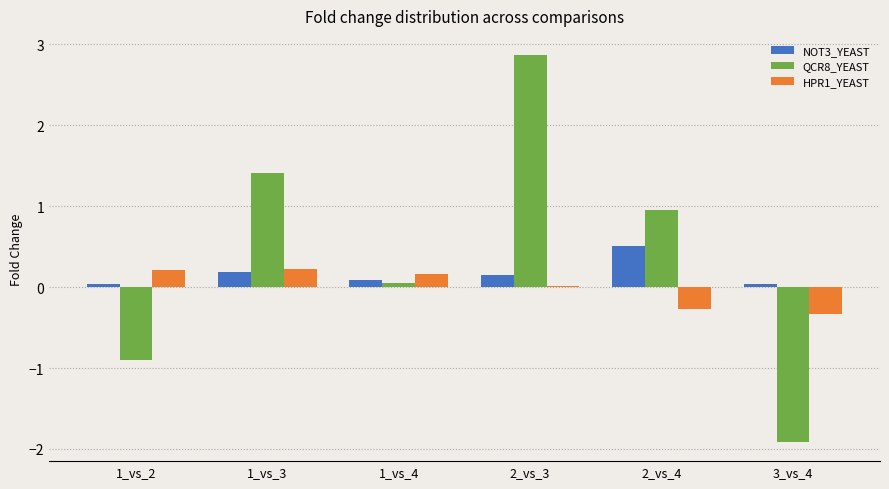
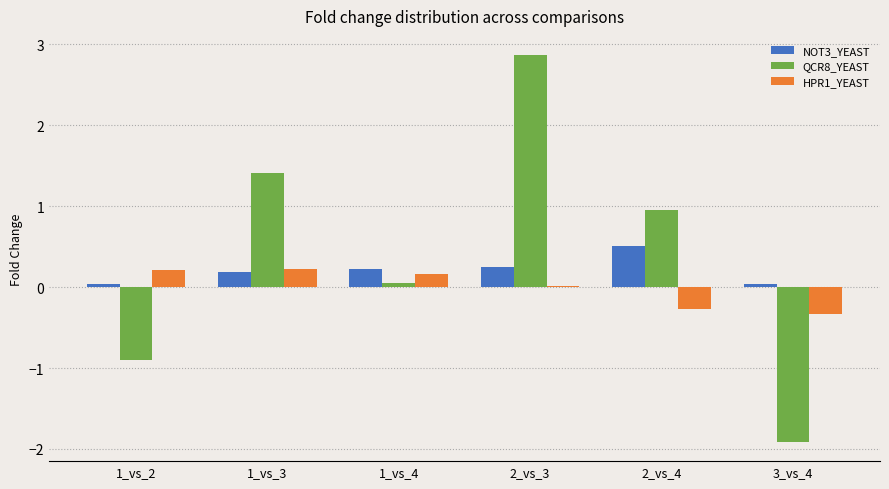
NOT3_YEAST, 1_vs_4: 0.1 -> 0.2
NOT3_YEAST, 2_vs_3: 0.1 -> 0.3
